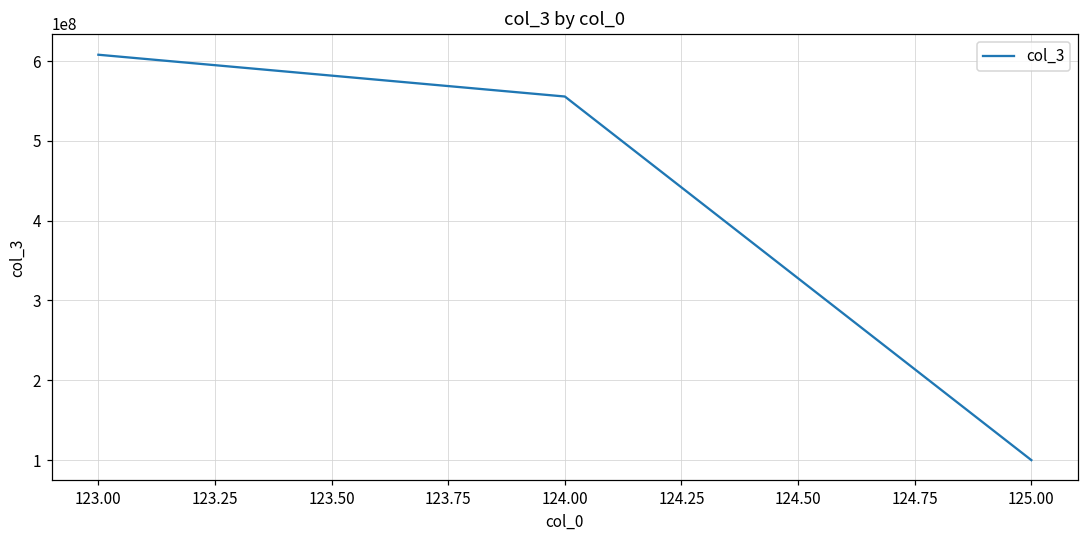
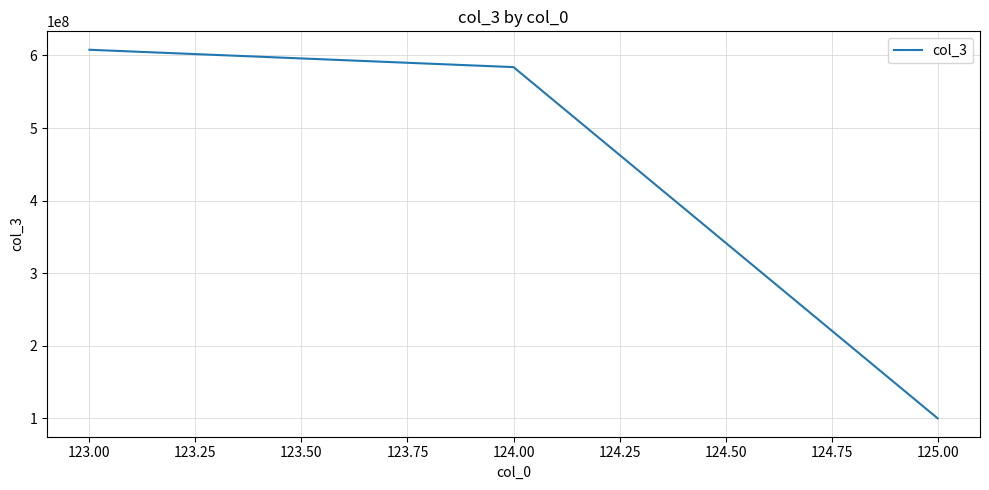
124.00: 560000000 -> 580000000
